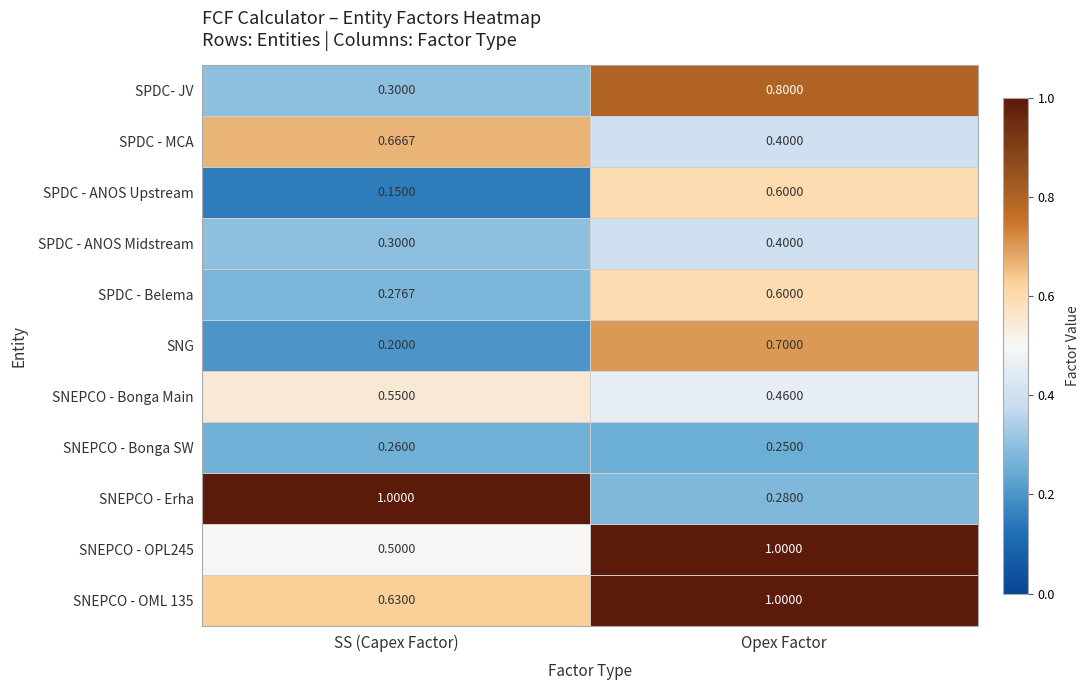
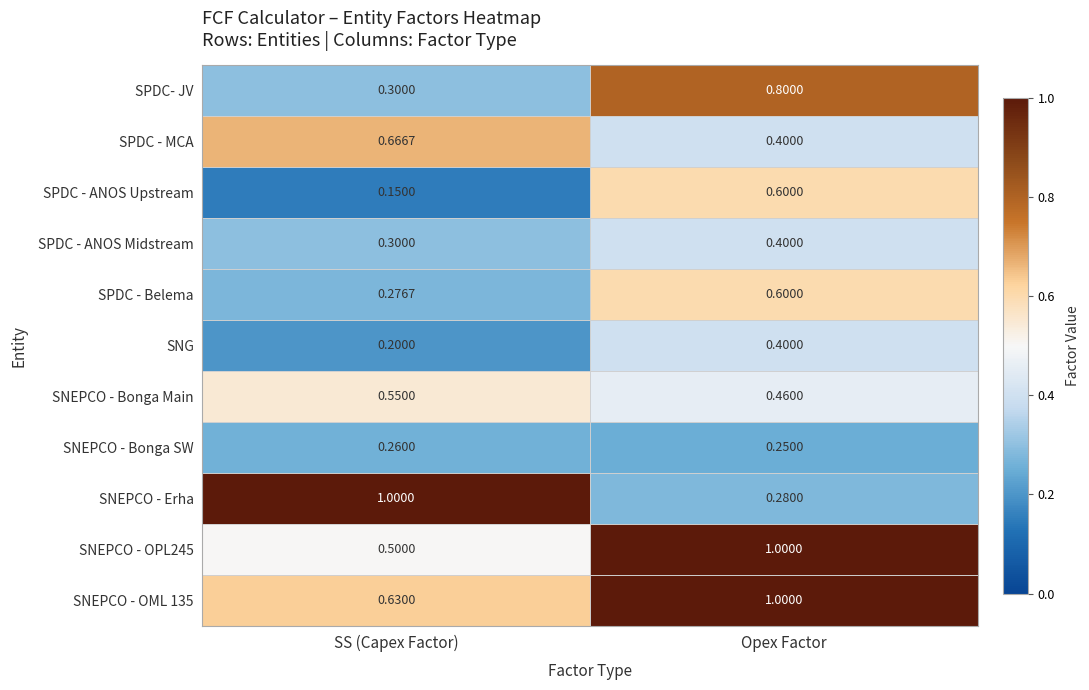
SNG, Opex Factor: 0.7000 -> 0.4000
